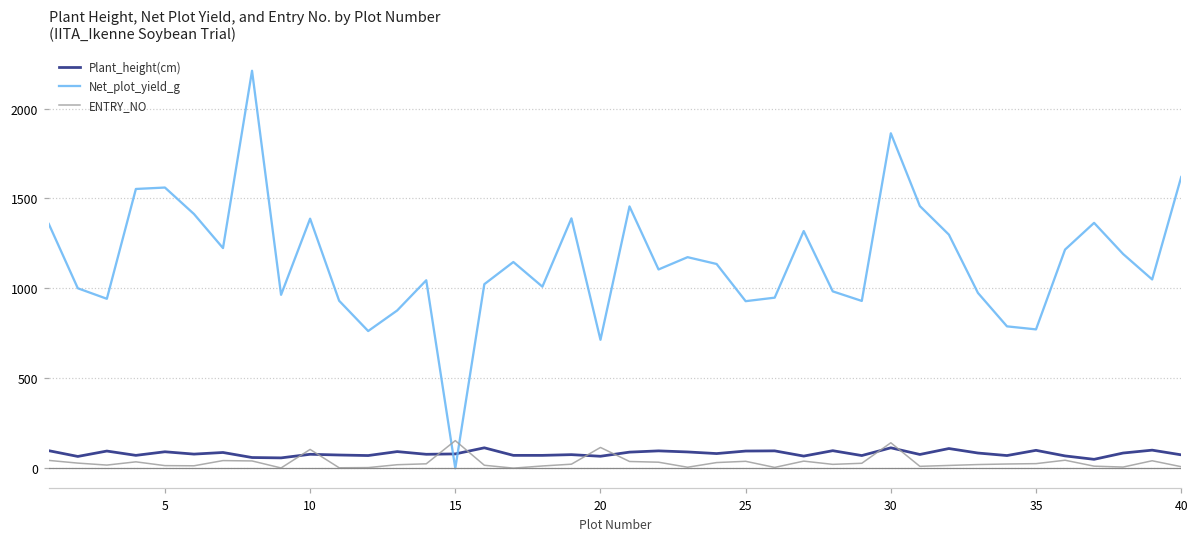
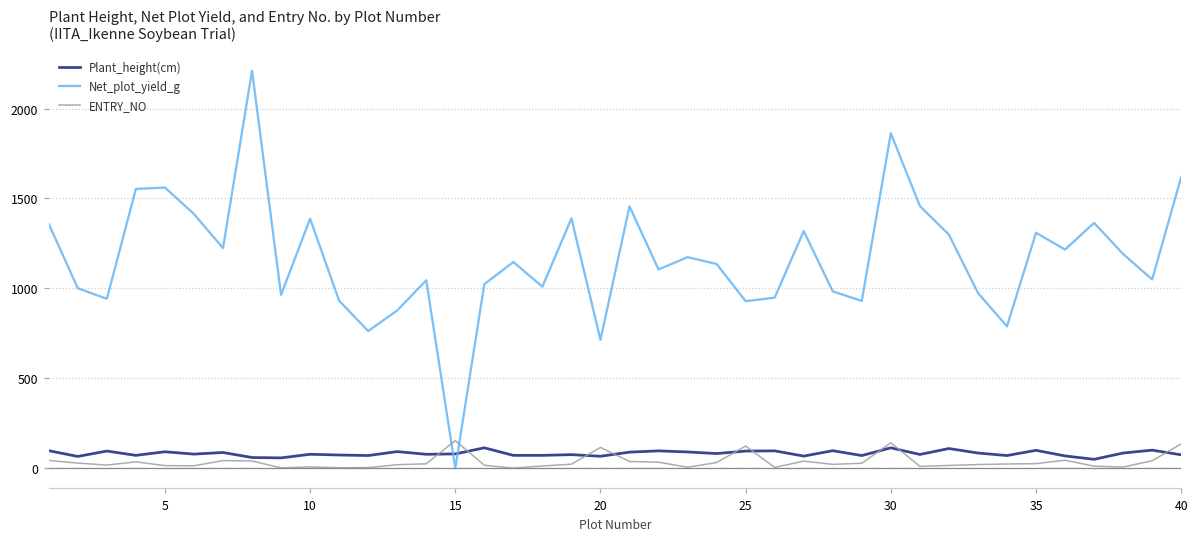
ENTRY_NO, 10: 110 -> 10
ENTRY_NO, 25: 40 -> 120
Net_plot_yield_g, 35: 770 -> 1310
ENTRY_NO, 40: 10 -> 140
